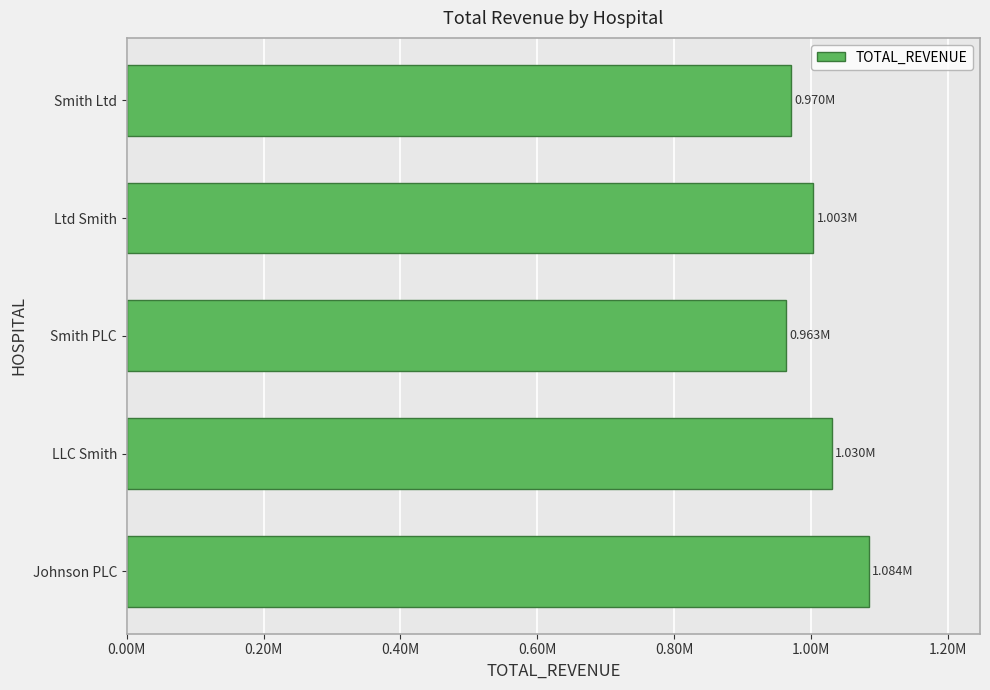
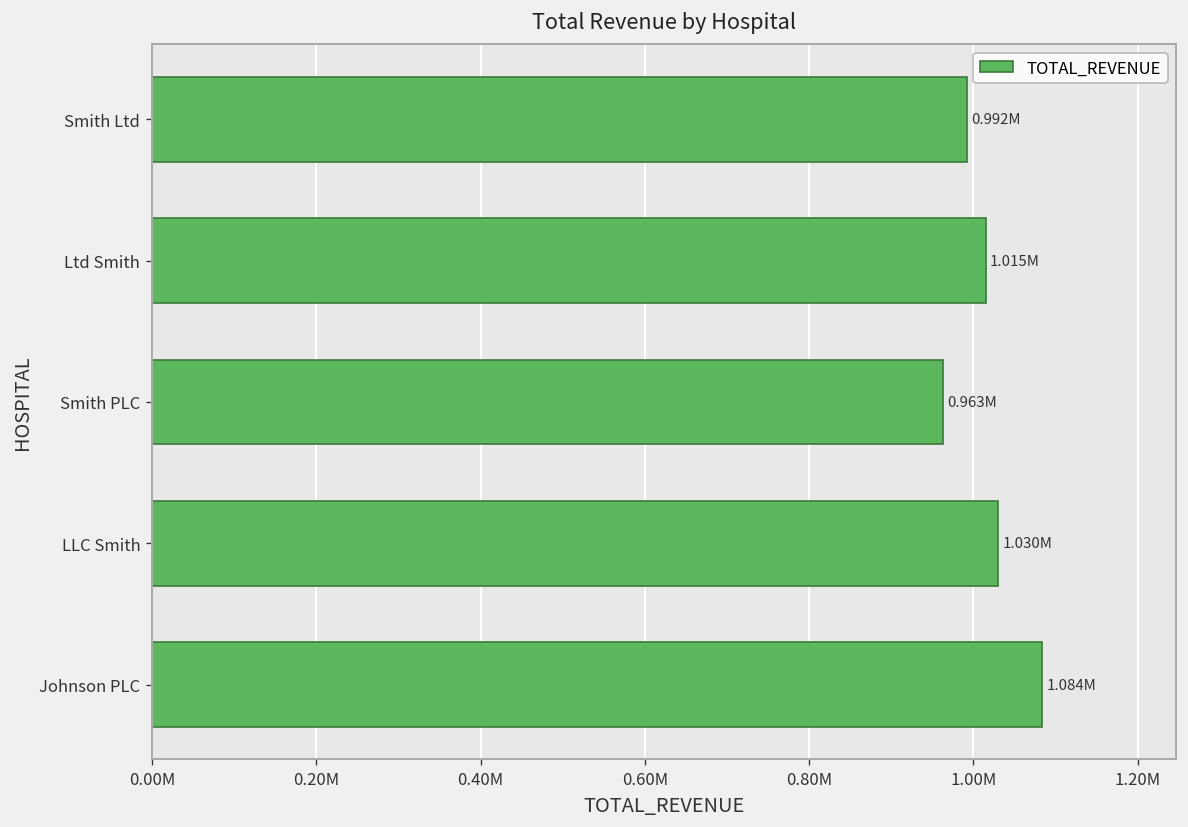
Smith Ltd: 0.970M -> 0.992M
Ltd Smith: 1.003M -> 1.015M
